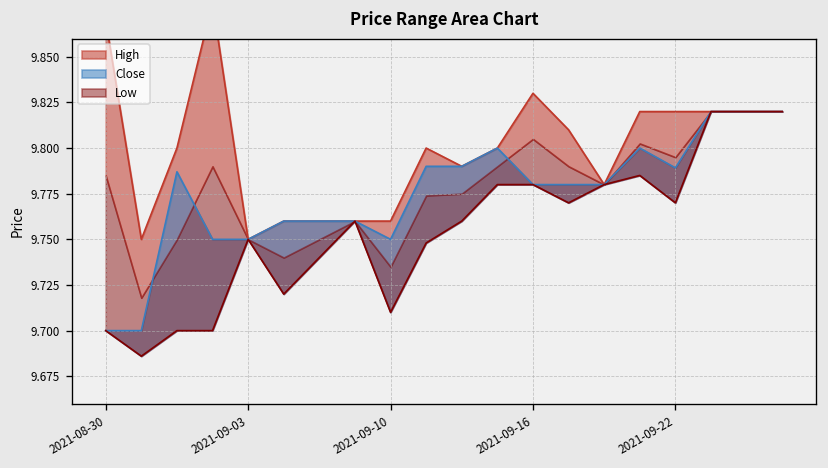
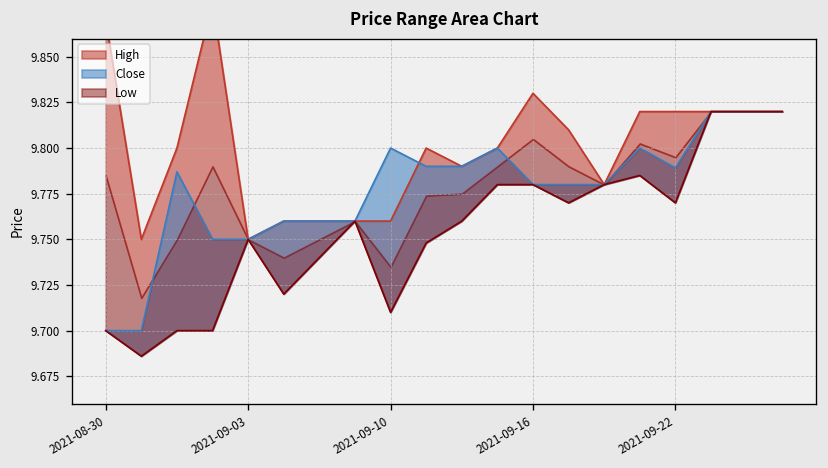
Close, 2021-09-10: 9.75 -> 9.80
